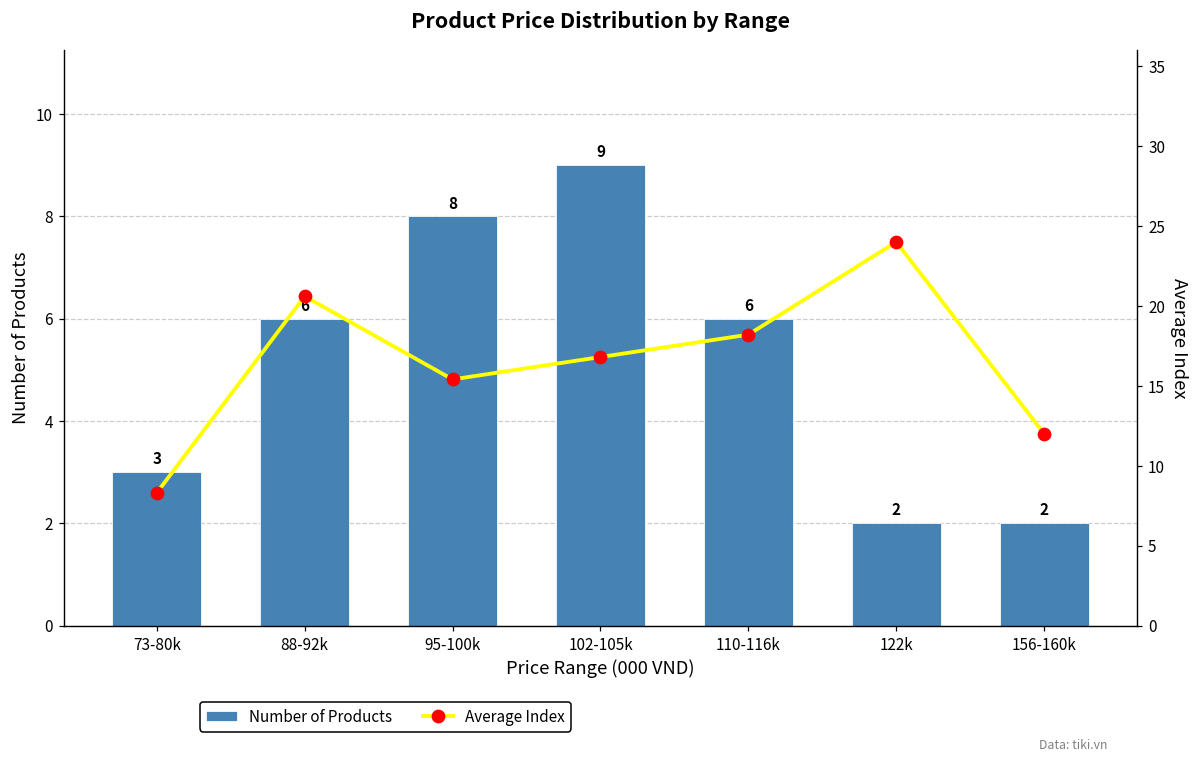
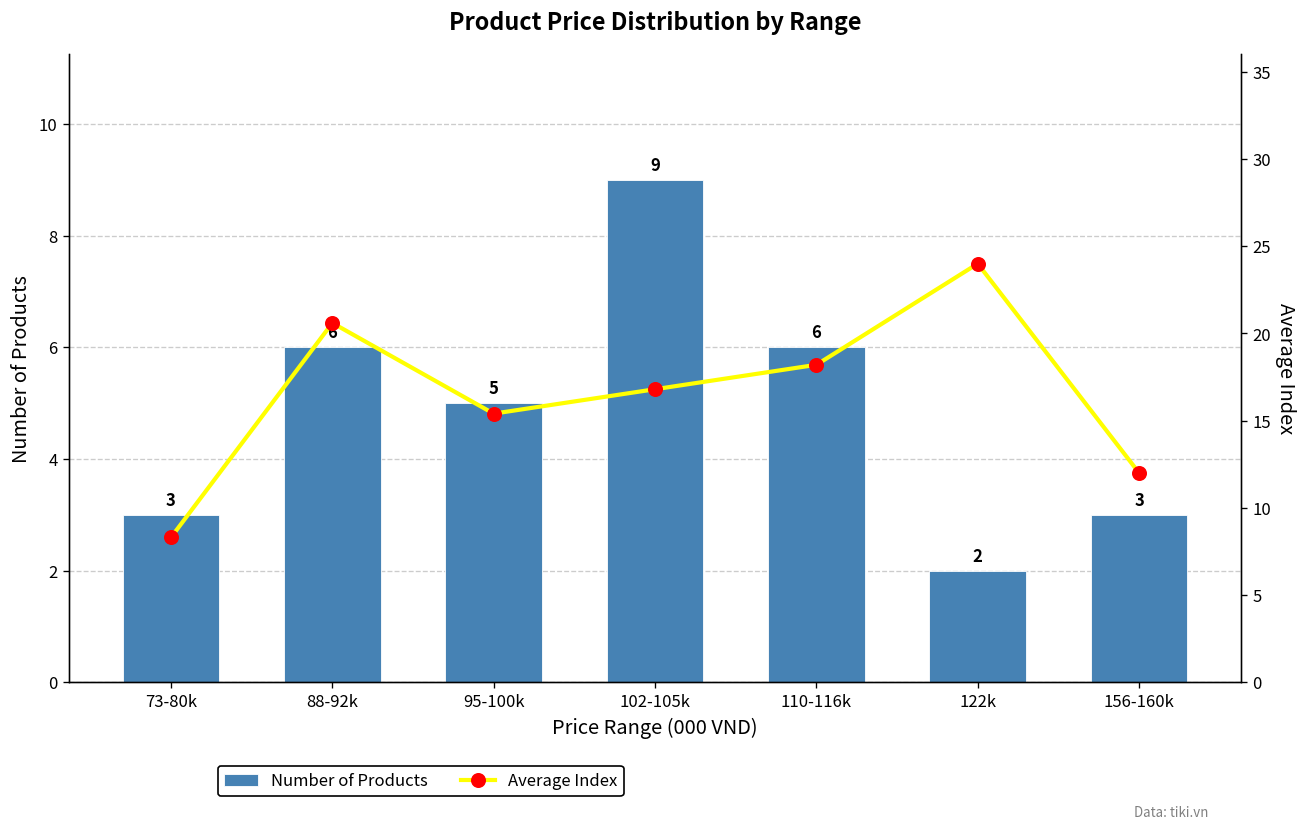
Number of Products, 95-100k: 8 -> 5
Number of Products, 156-160k: 2 -> 3
